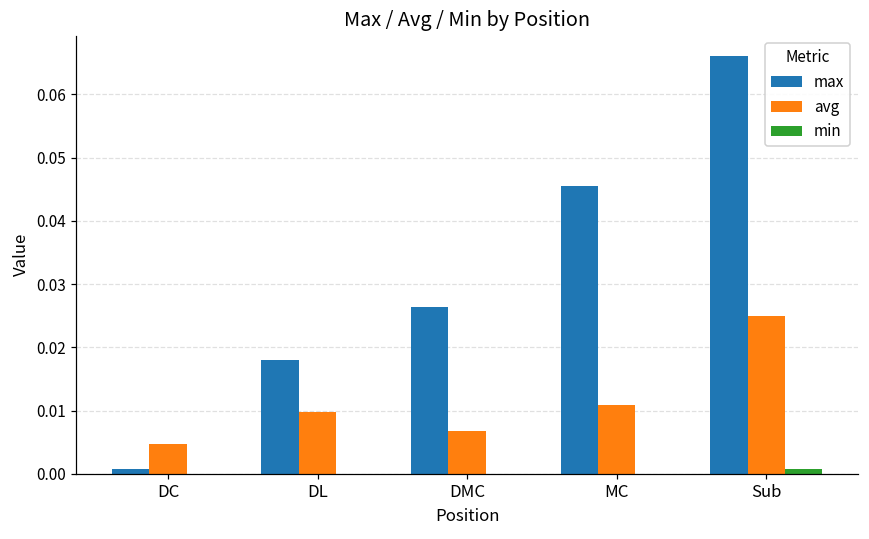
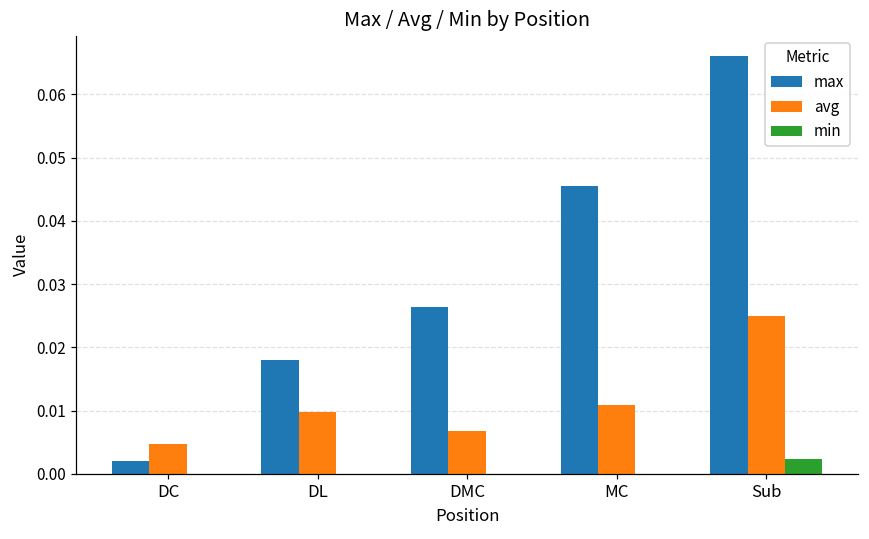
max, DC: 0.001 -> 0.002
min, Sub: 0.001 -> 0.002
